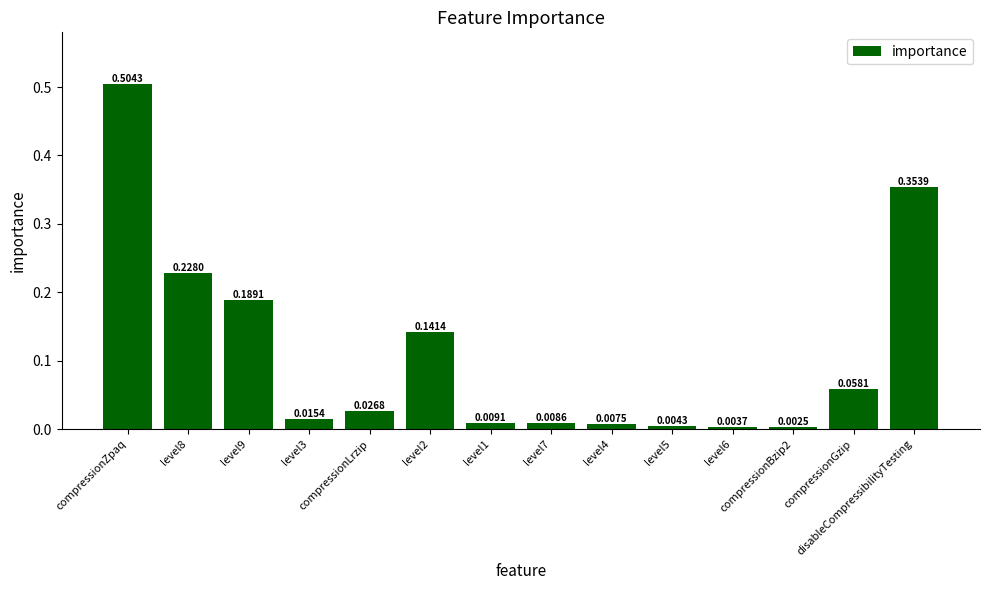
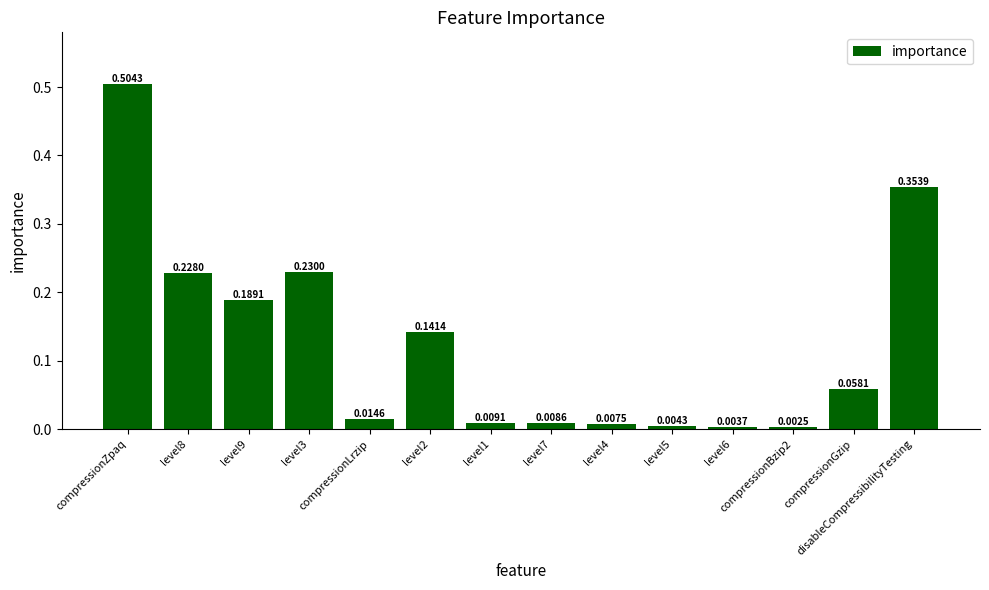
level3: 0.0154 -> 0.2300
compressionLrzip: 0.0268 -> 0.0146
